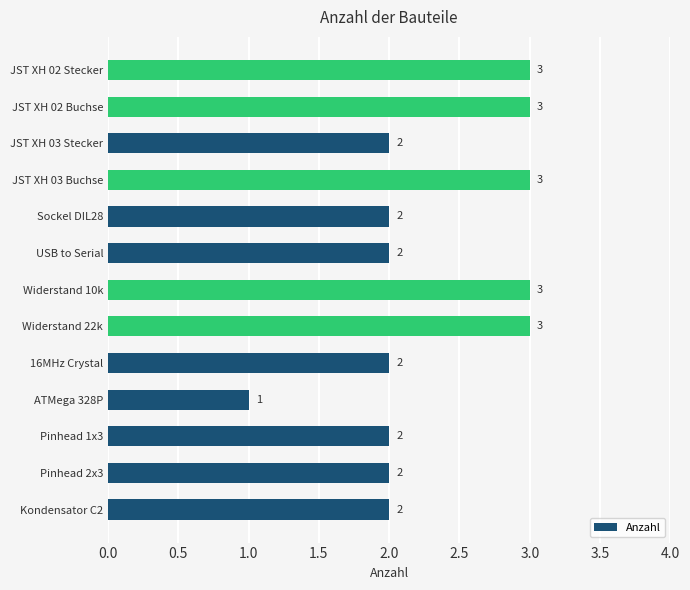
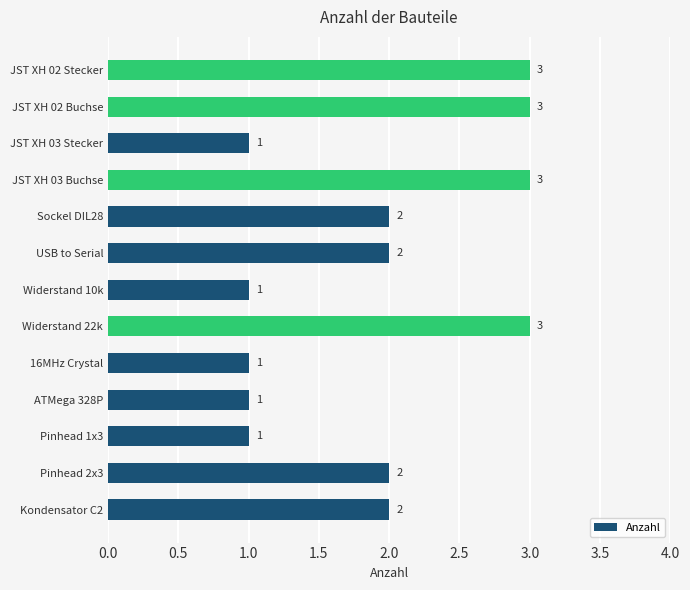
JST XH 03 Stecker: 2 -> 1
Widerstand 10k: 3 -> 1
16MHz Crystal: 2 -> 1
Pinhead 1x3: 2 -> 1
